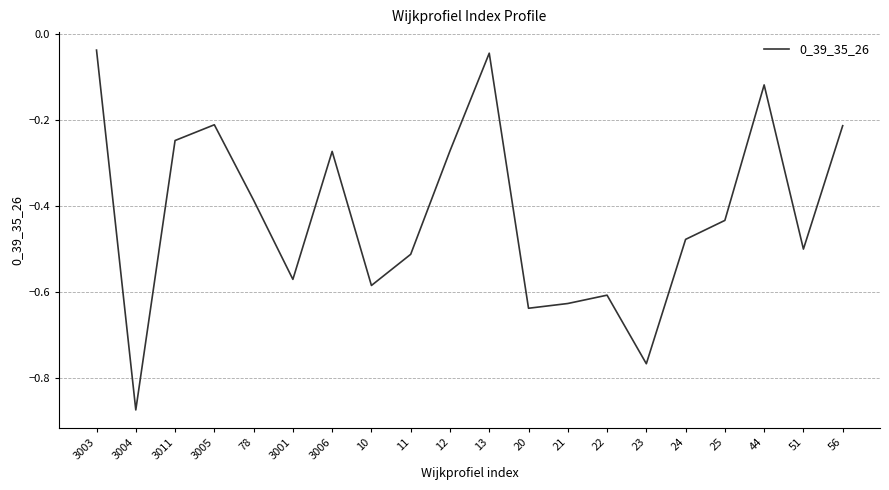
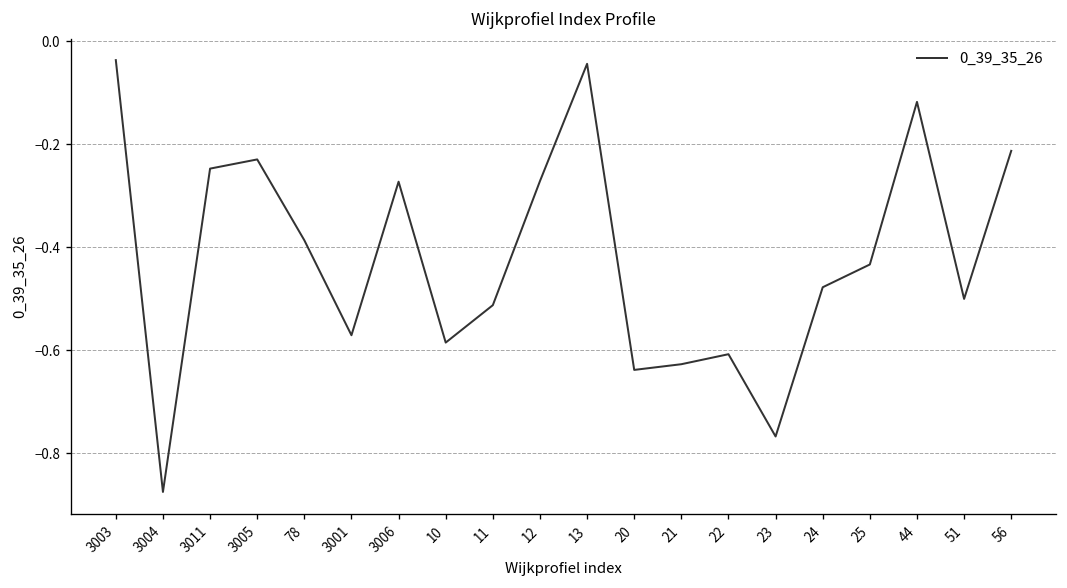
3005: -0.21 -> -0.23
